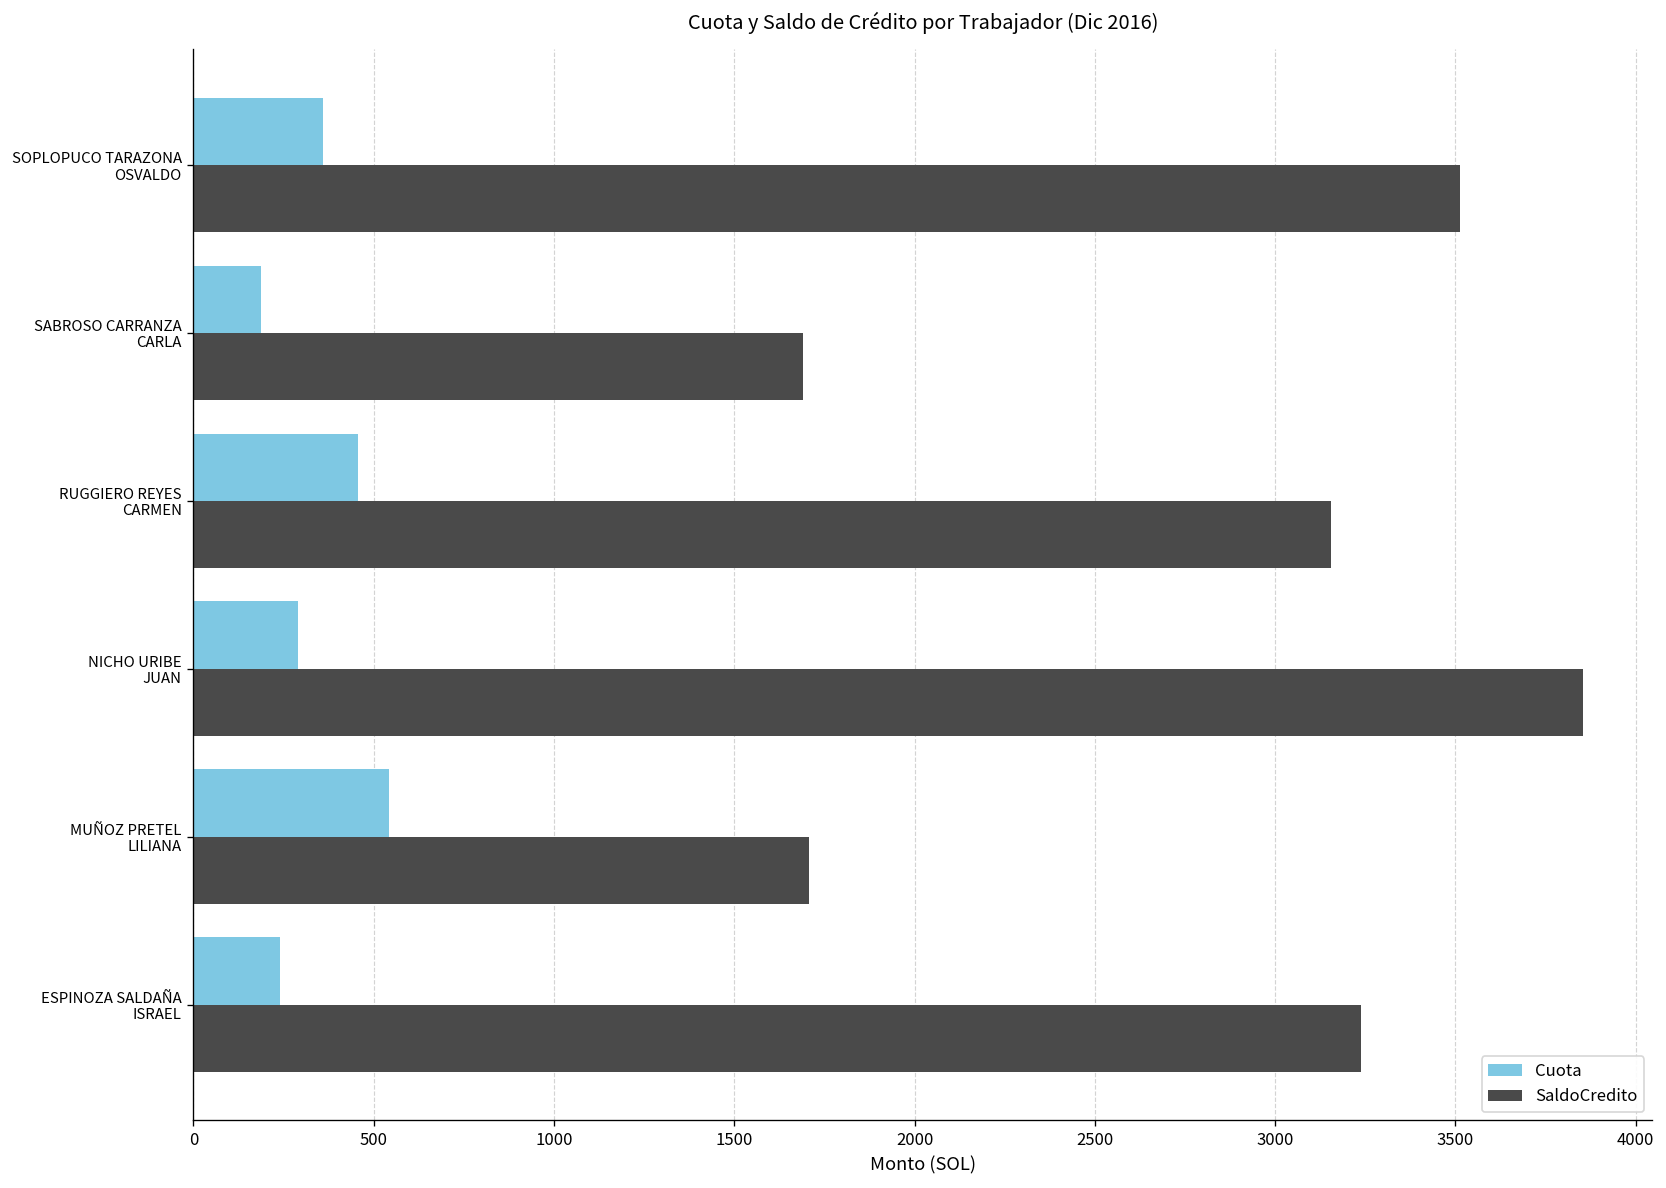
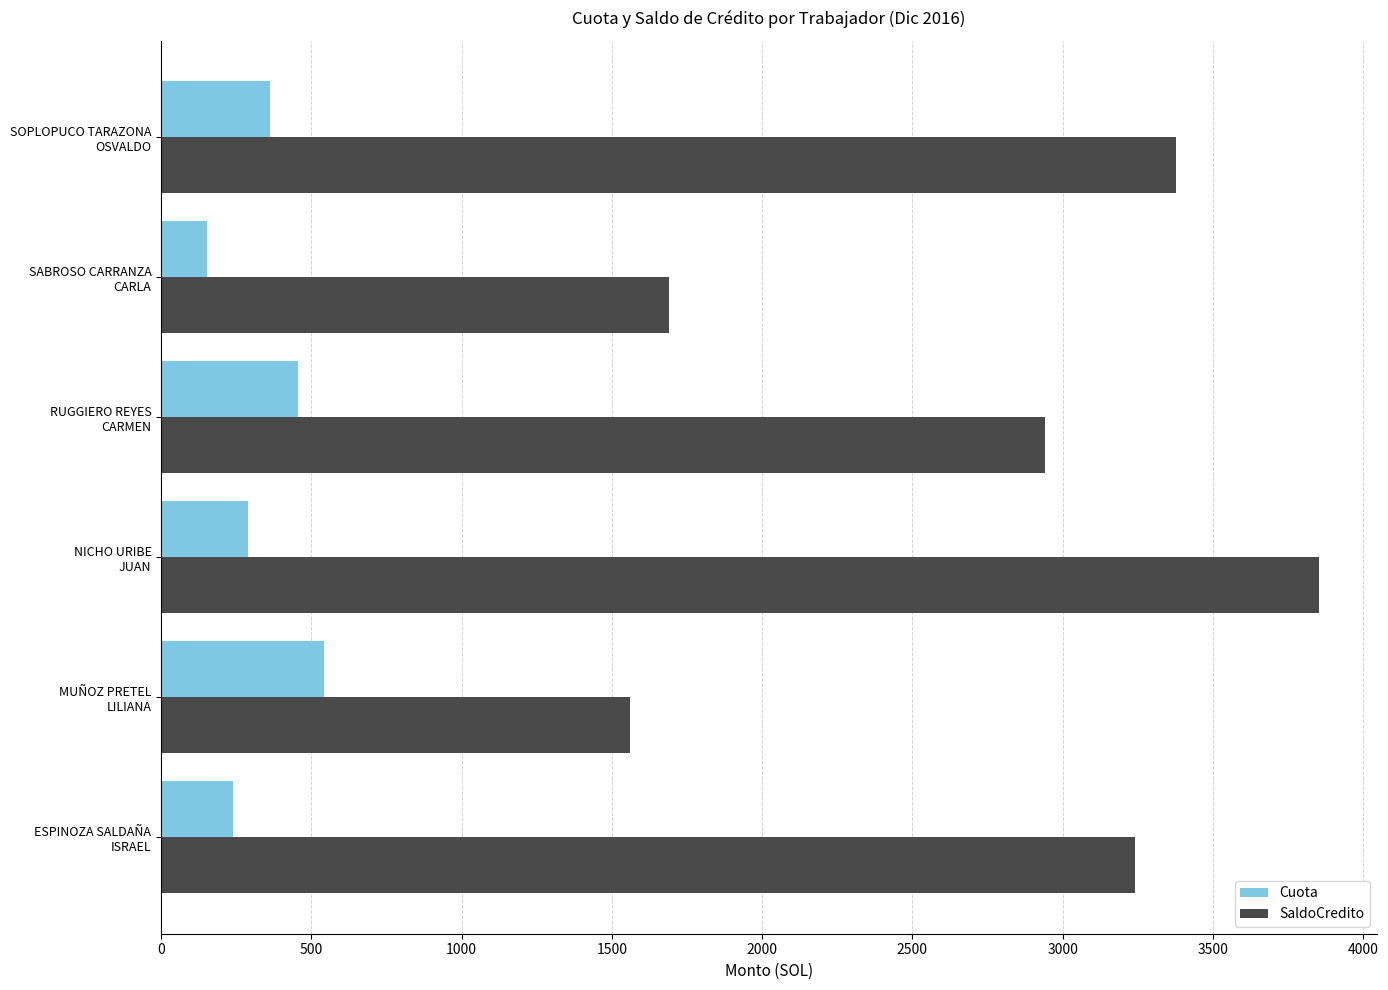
SaldoCredito, SOPLOPUCO TARAZONA OSVALDO: 3510 -> 3380
Cuota, SABROSO CARRANZA CARLA: 190 -> 150
SaldoCredito, RUGGIERO REYES CARMEN: 3150 -> 2940
SaldoCredito, MUÑOZ PRETEL LILIANA: 1710 -> 1560
